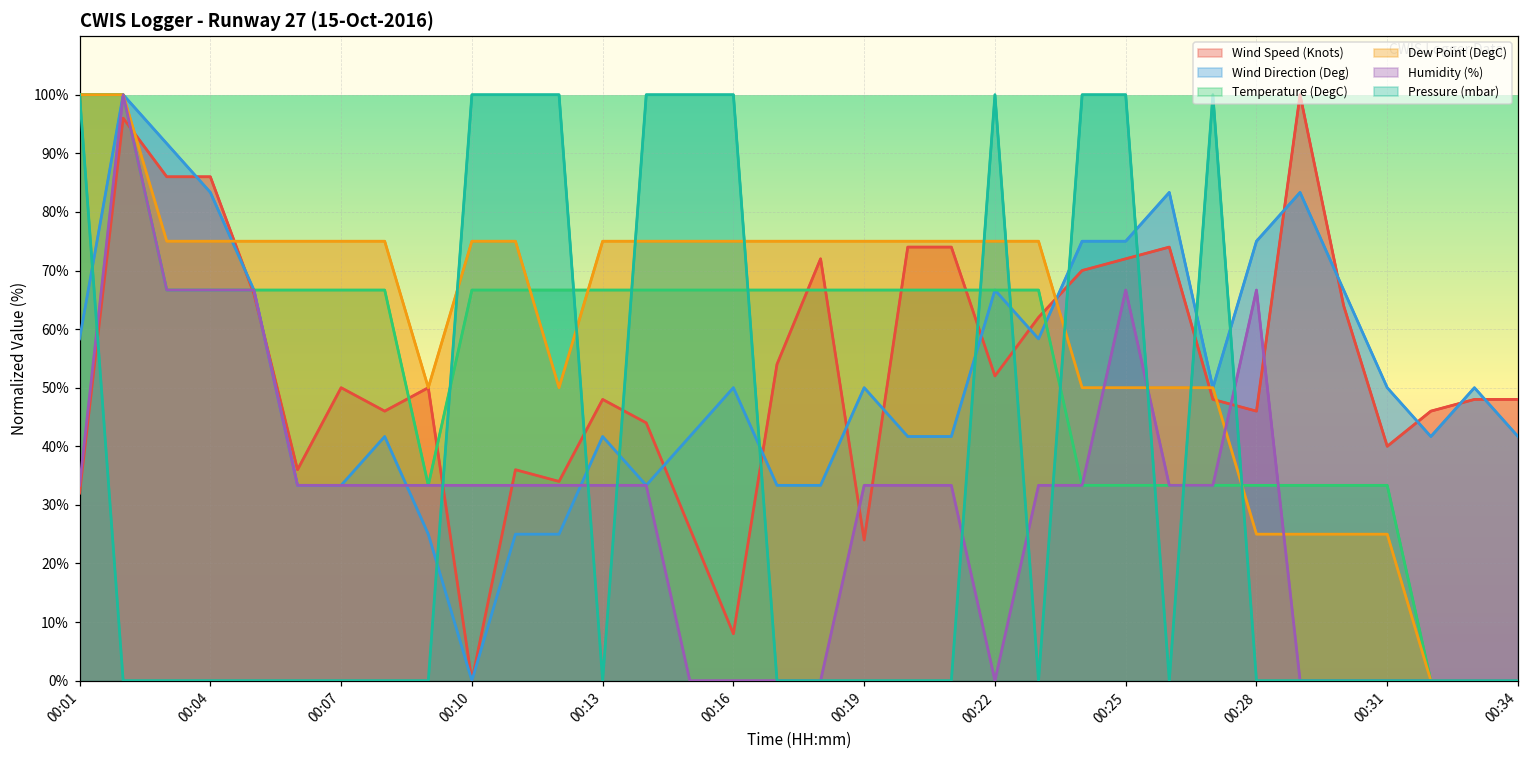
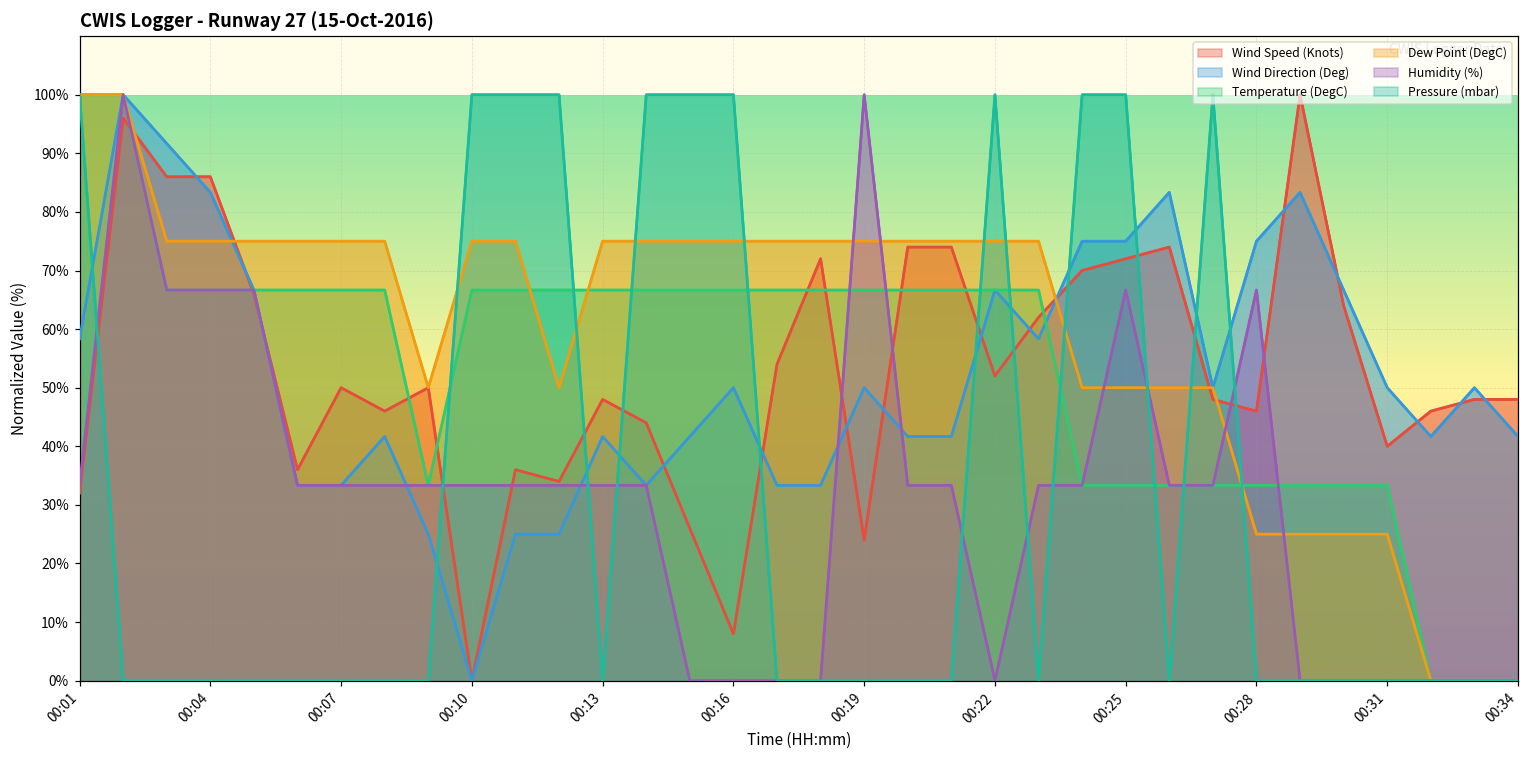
Humidity (%), 00:19: 33% -> 100%
